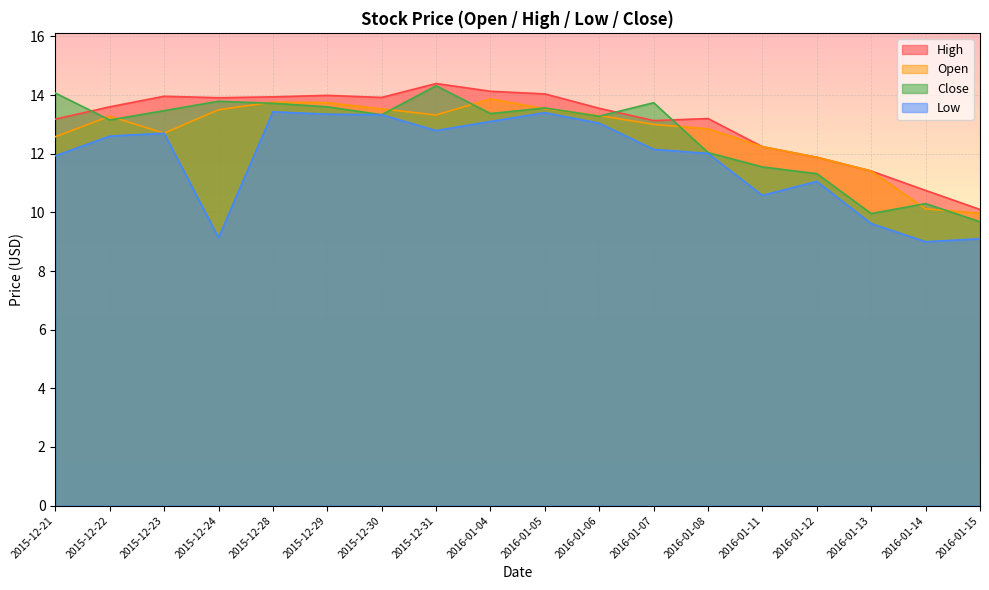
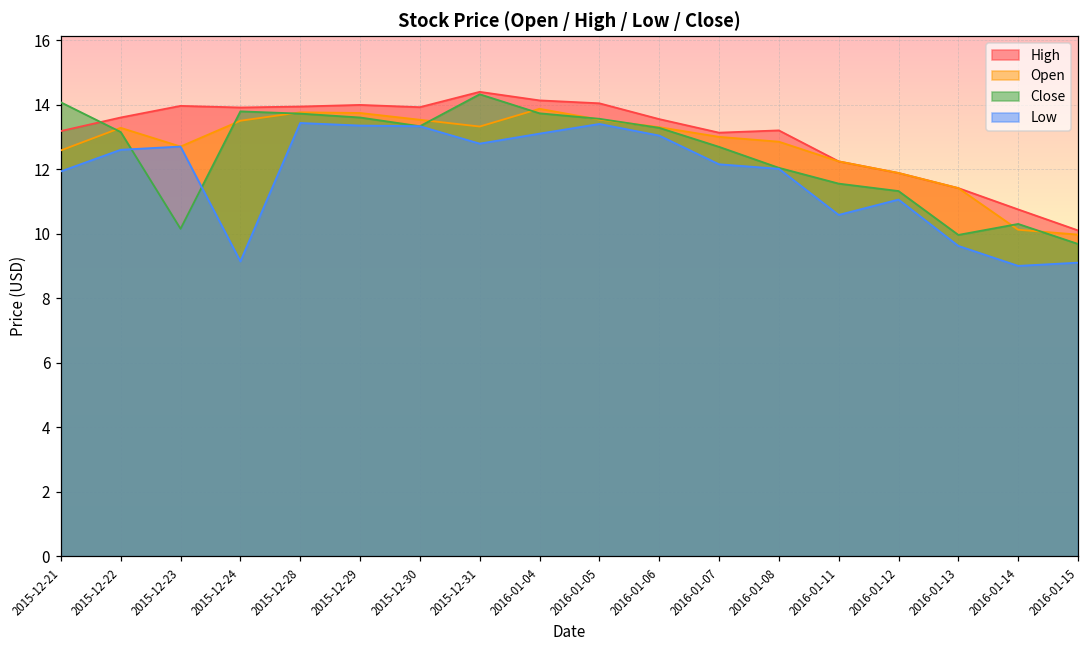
Close, 2015-12-23: 13.5 -> 10.2
Close, 2016-01-04: 13.4 -> 13.7
Close, 2016-01-07: 13.7 -> 12.7
